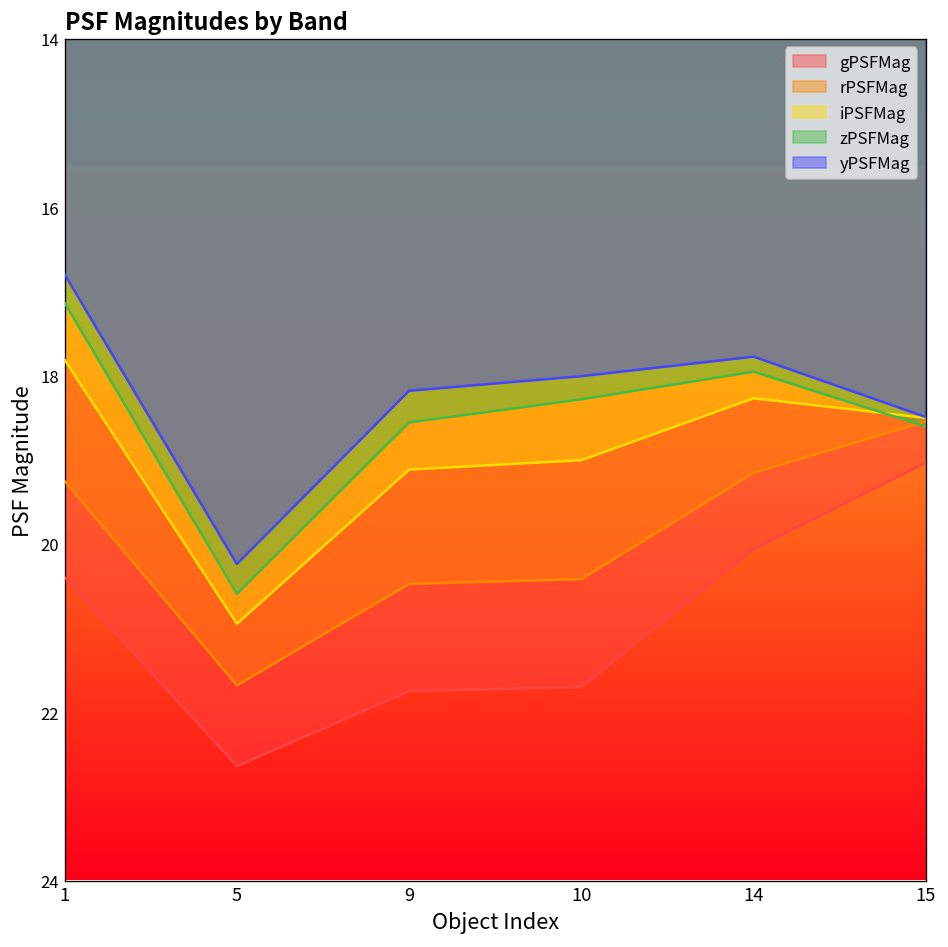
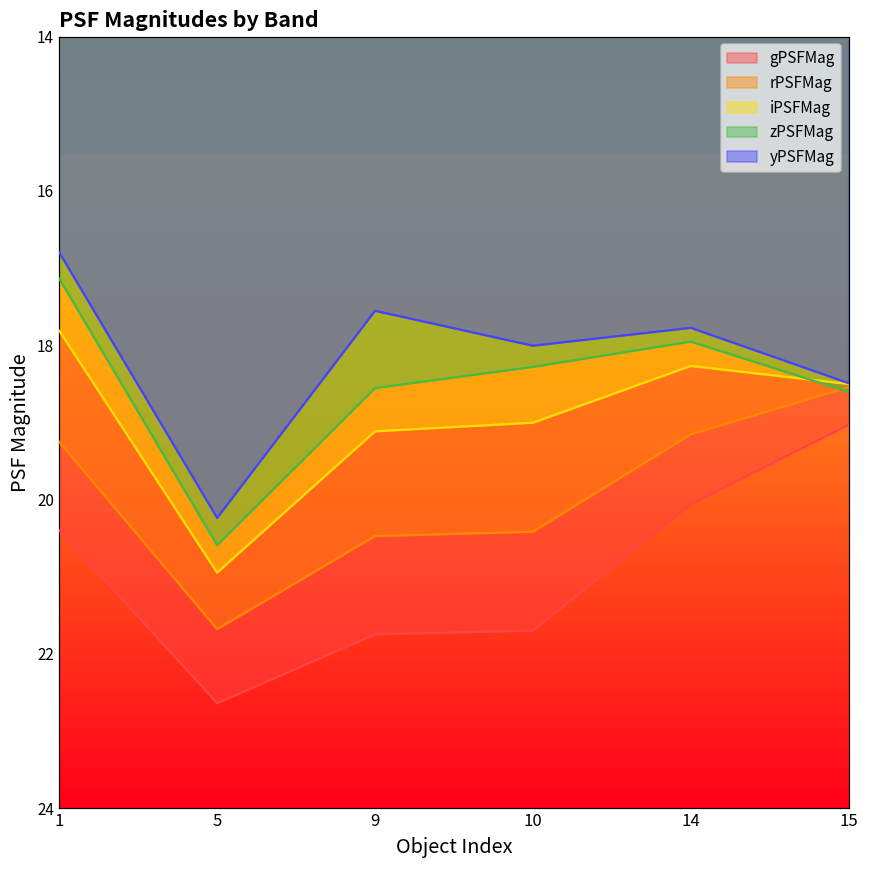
yPSFMag, 9: 18.2 -> 17.6
